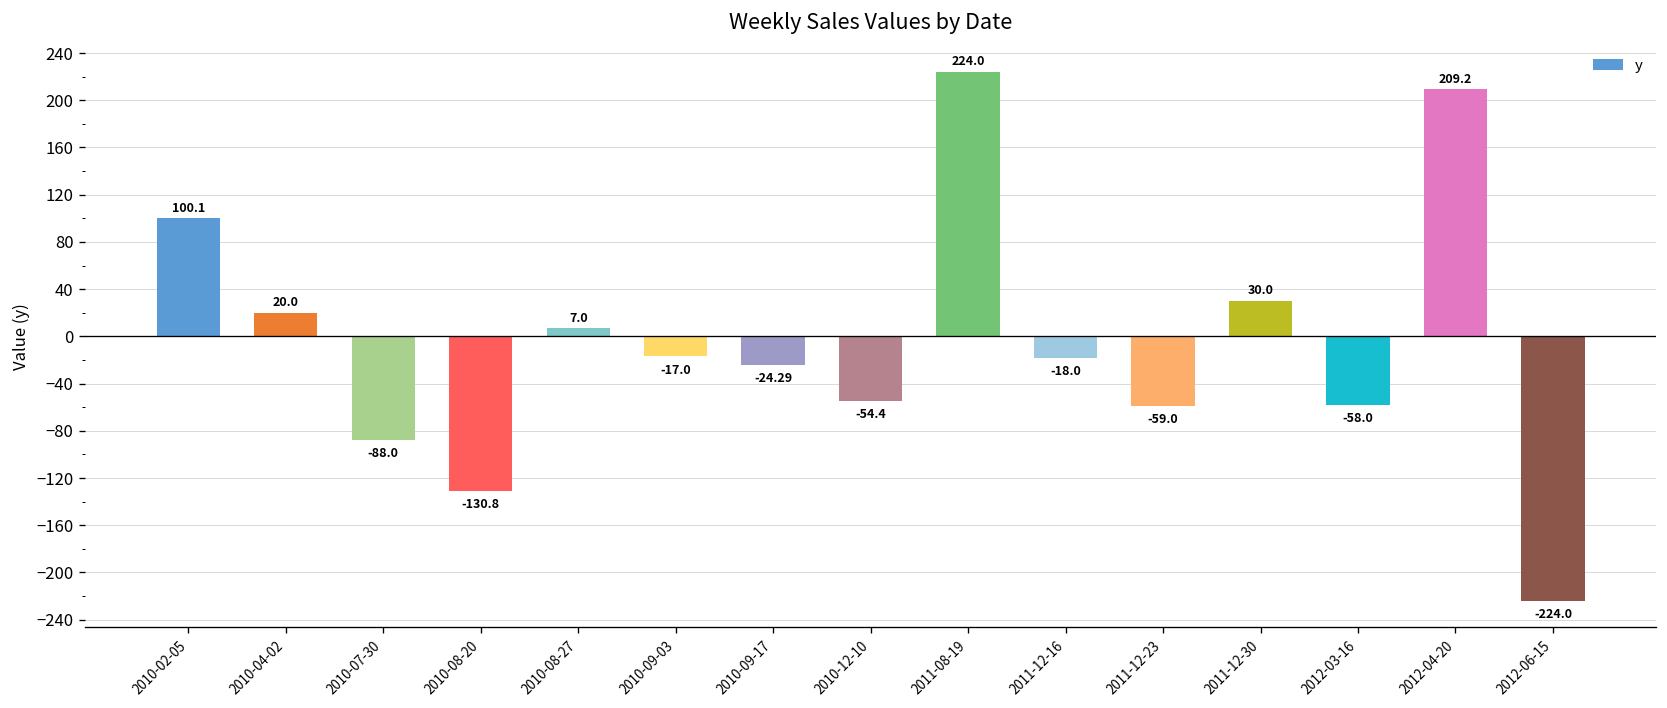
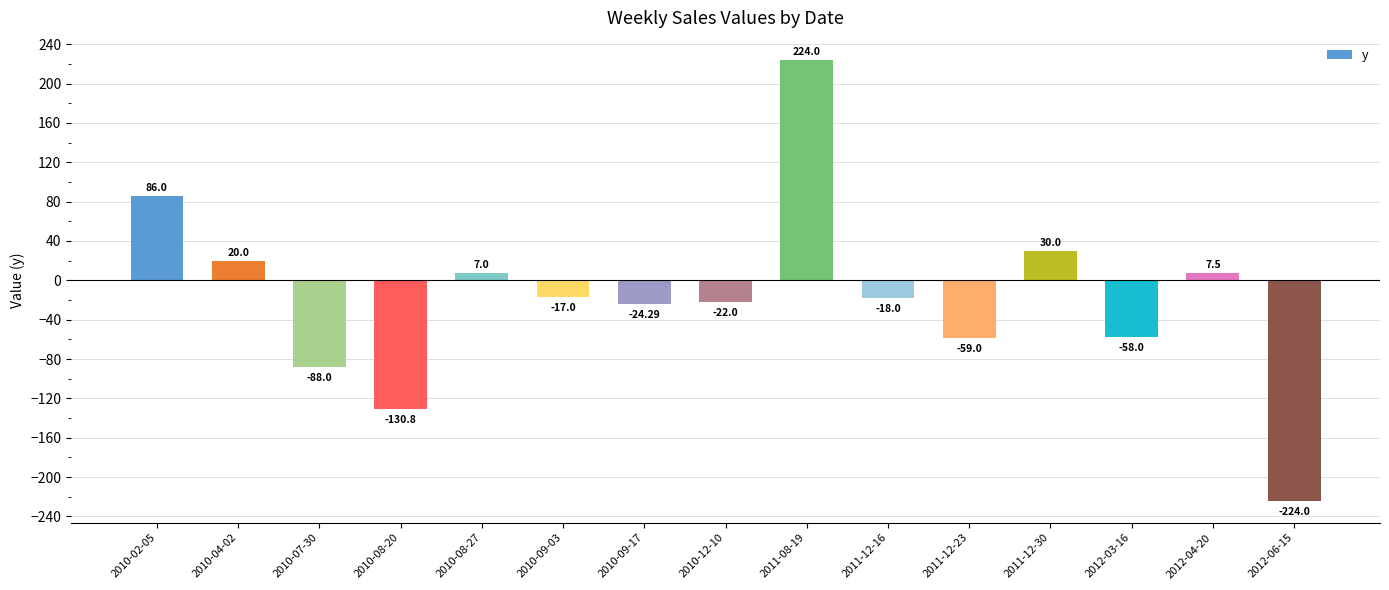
2010-02-05: 100.1 -> 86.0
2010-12-10: -54.4 -> -22.0
2012-04-20: 209.2 -> 7.5
